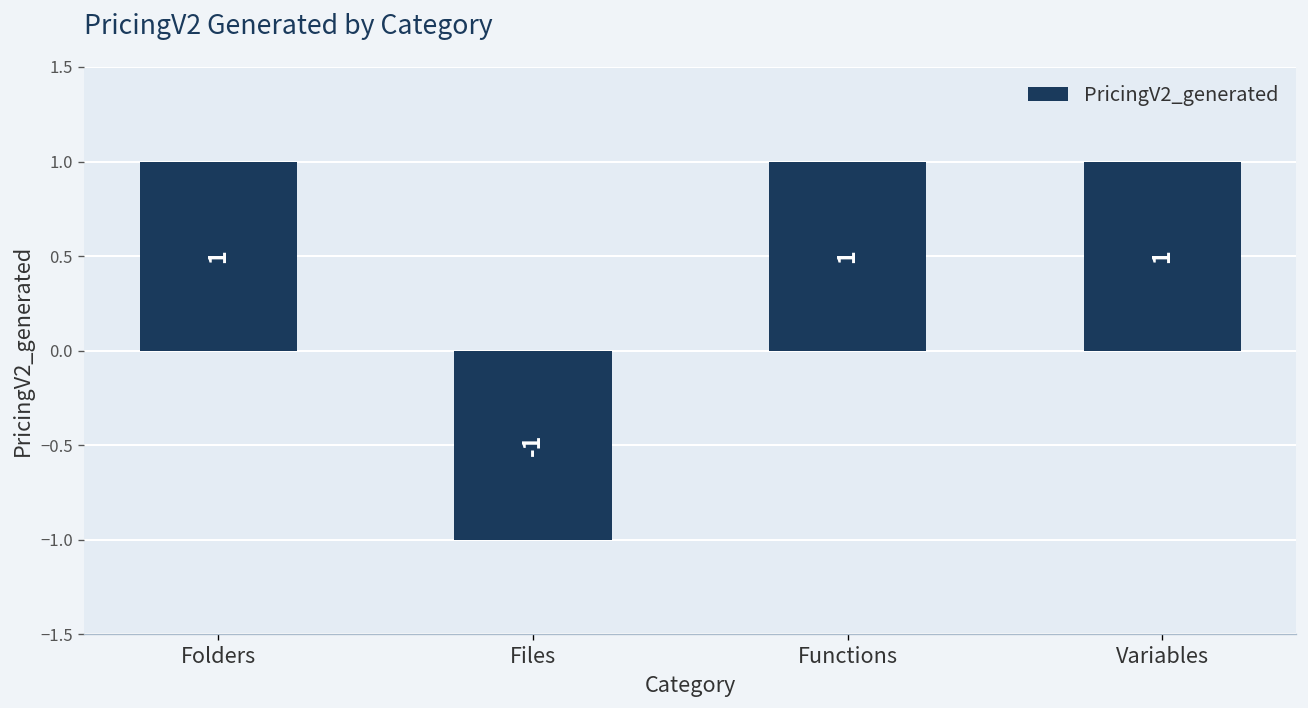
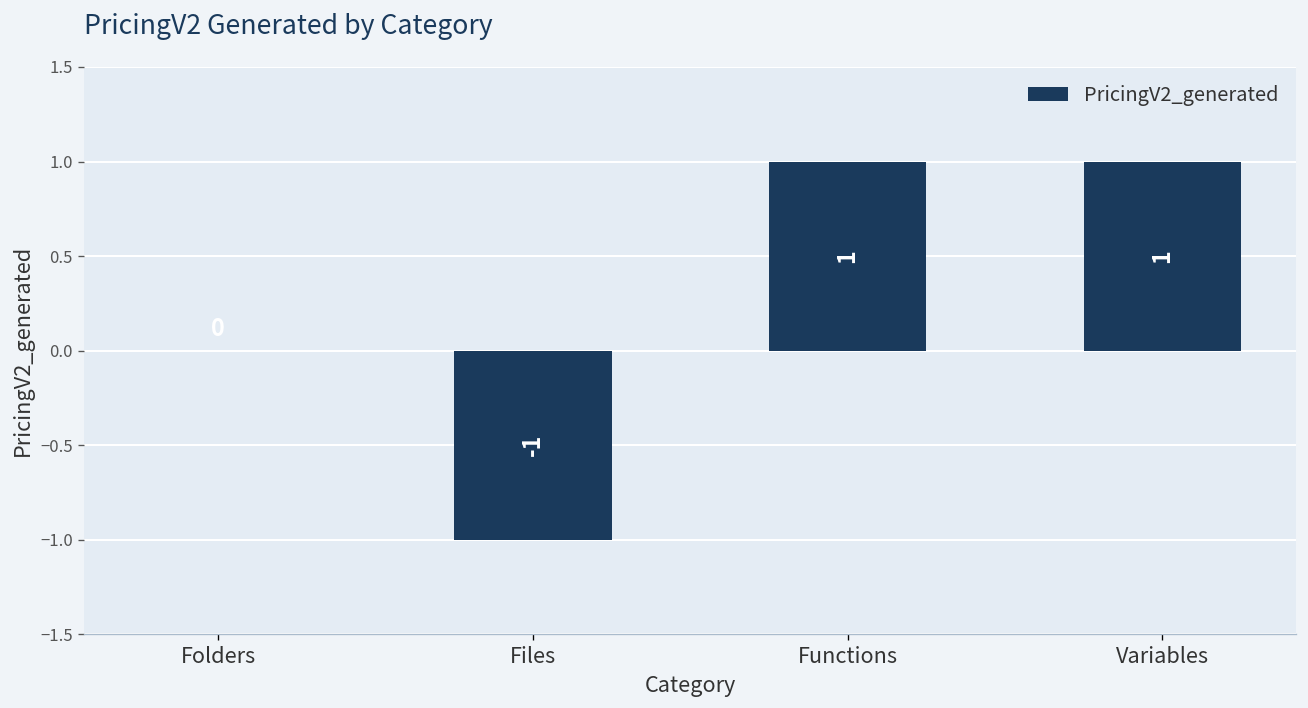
Folders: 1 -> 0
